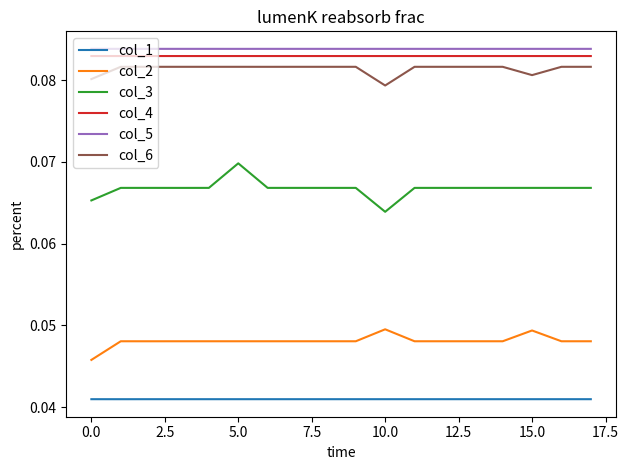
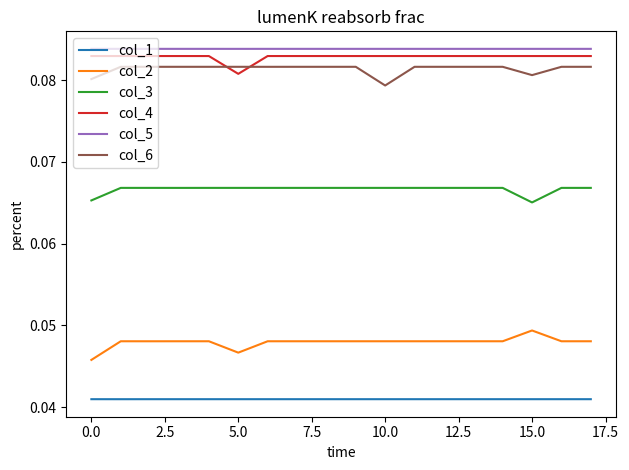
col_2, 5.0: 0.048 -> 0.047
col_3, 5.0: 0.070 -> 0.067
col_4, 5.0: 0.083 -> 0.081
col_2, 10.0: 0.050 -> 0.048
col_3, 10.0: 0.064 -> 0.067
col_3, 15.0: 0.067 -> 0.065
